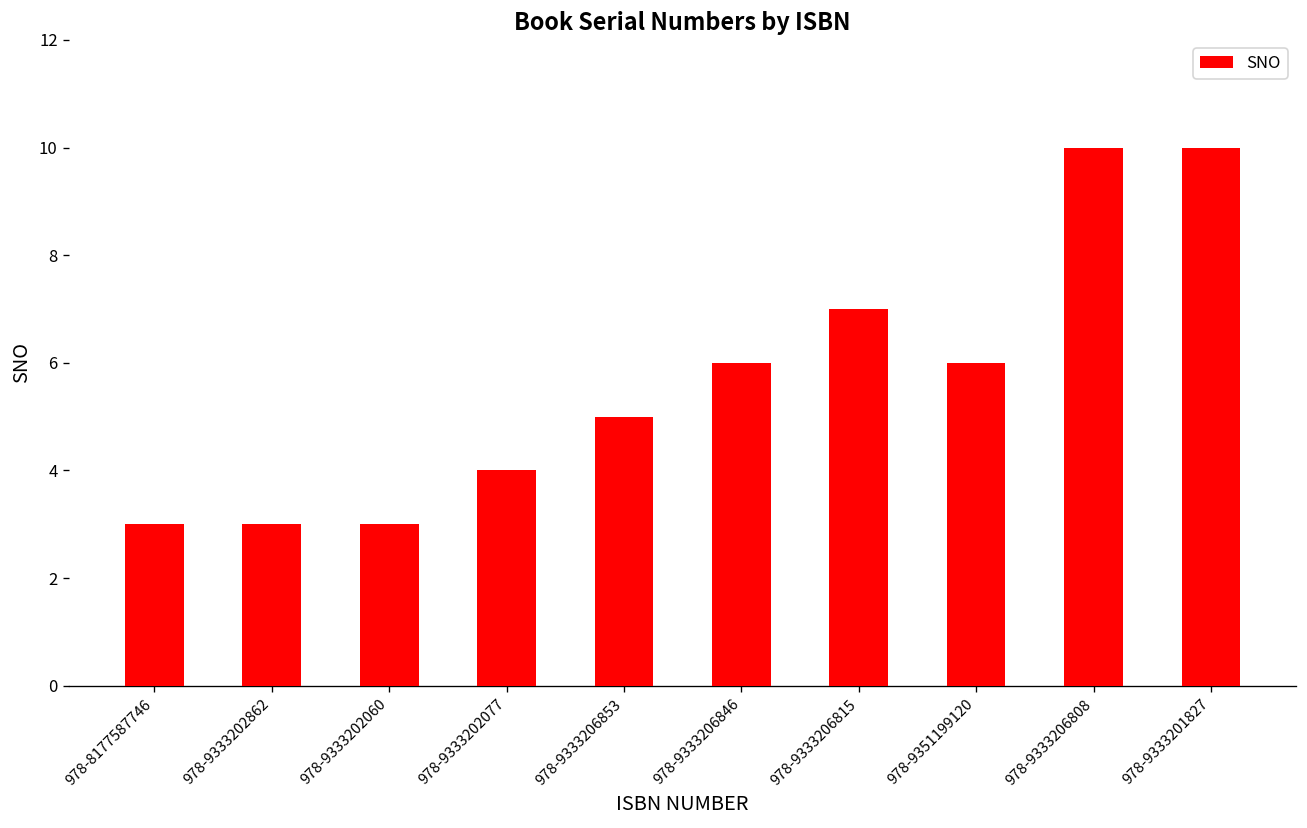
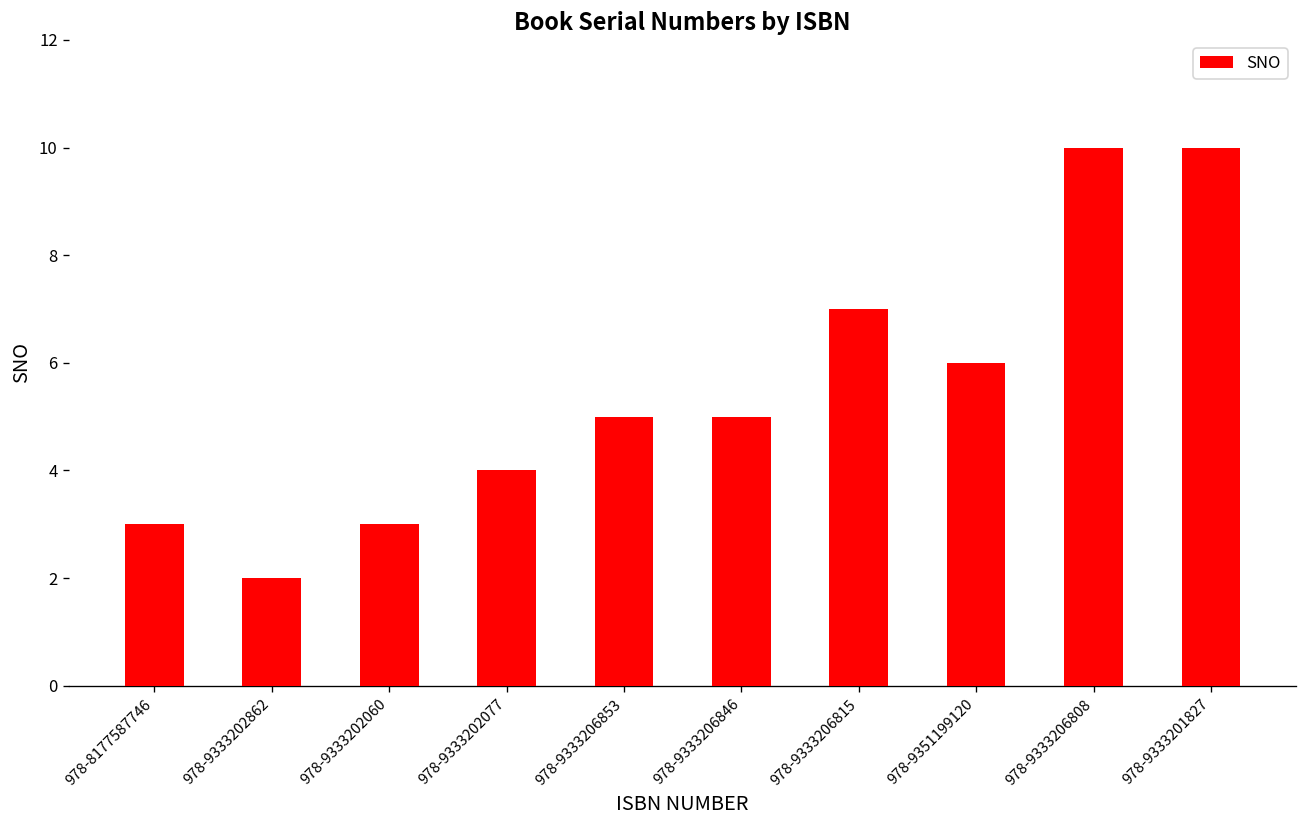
978-9333202862: 3 -> 2
978-9333206846: 6 -> 5
